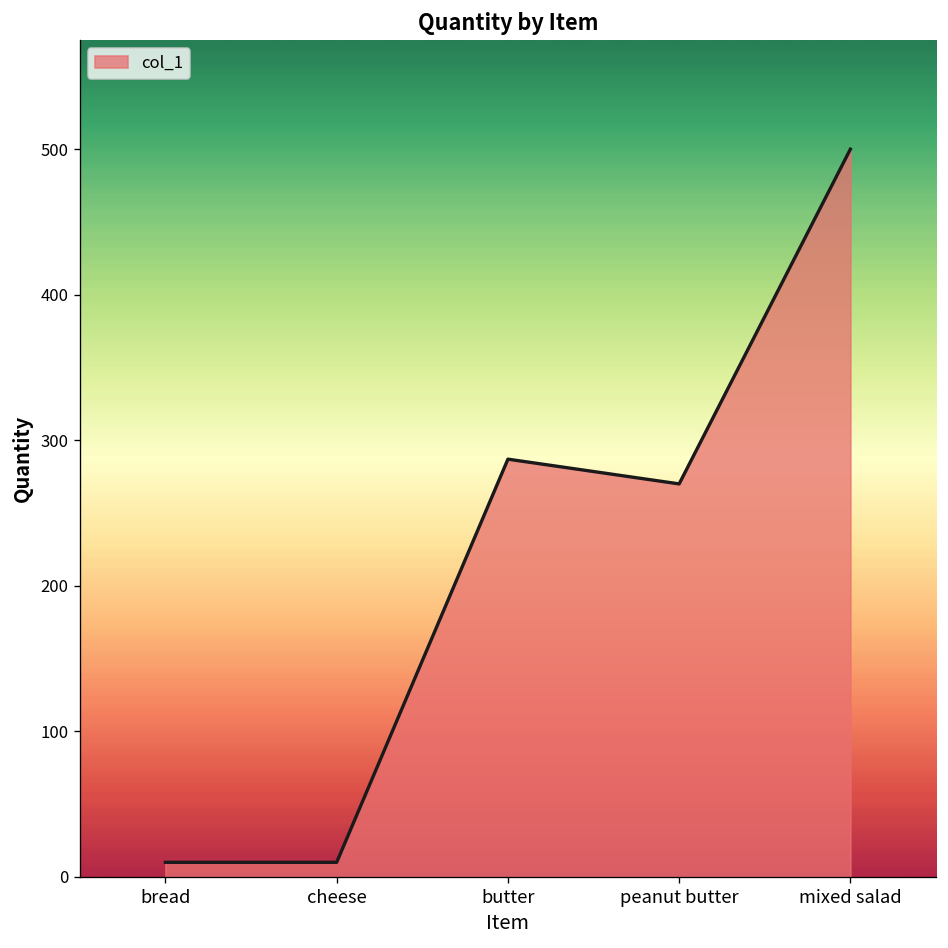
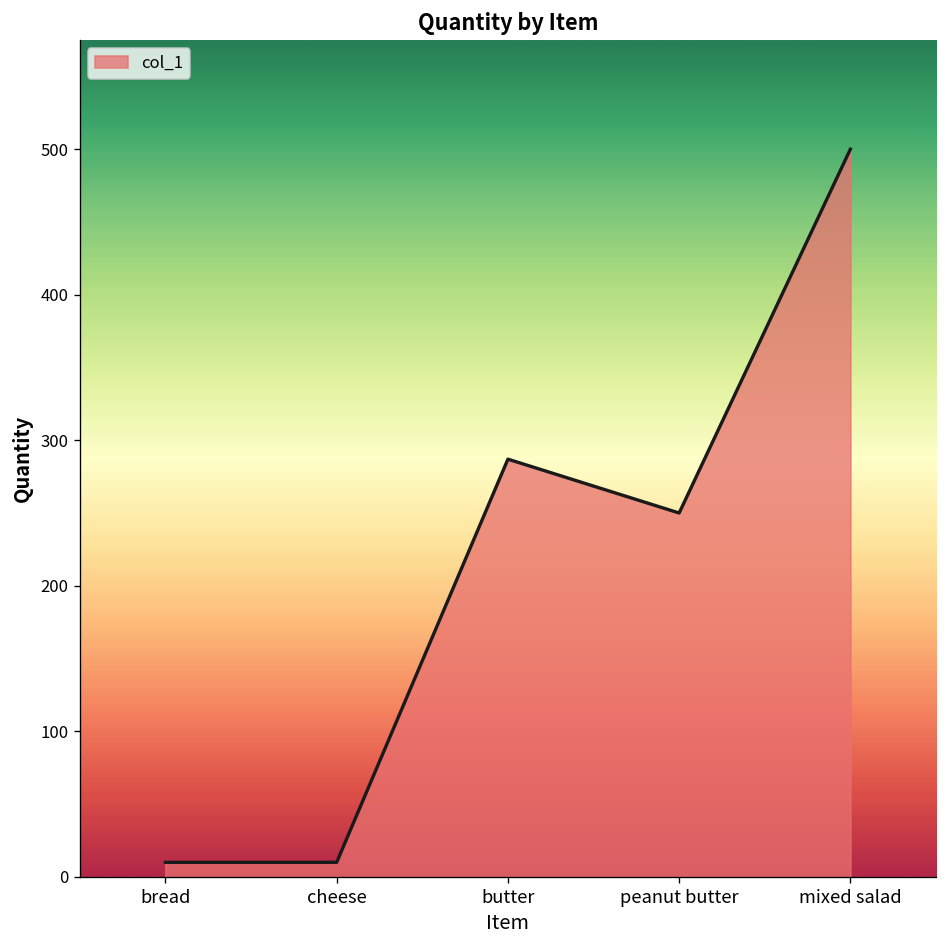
peanut butter: 270 -> 250
